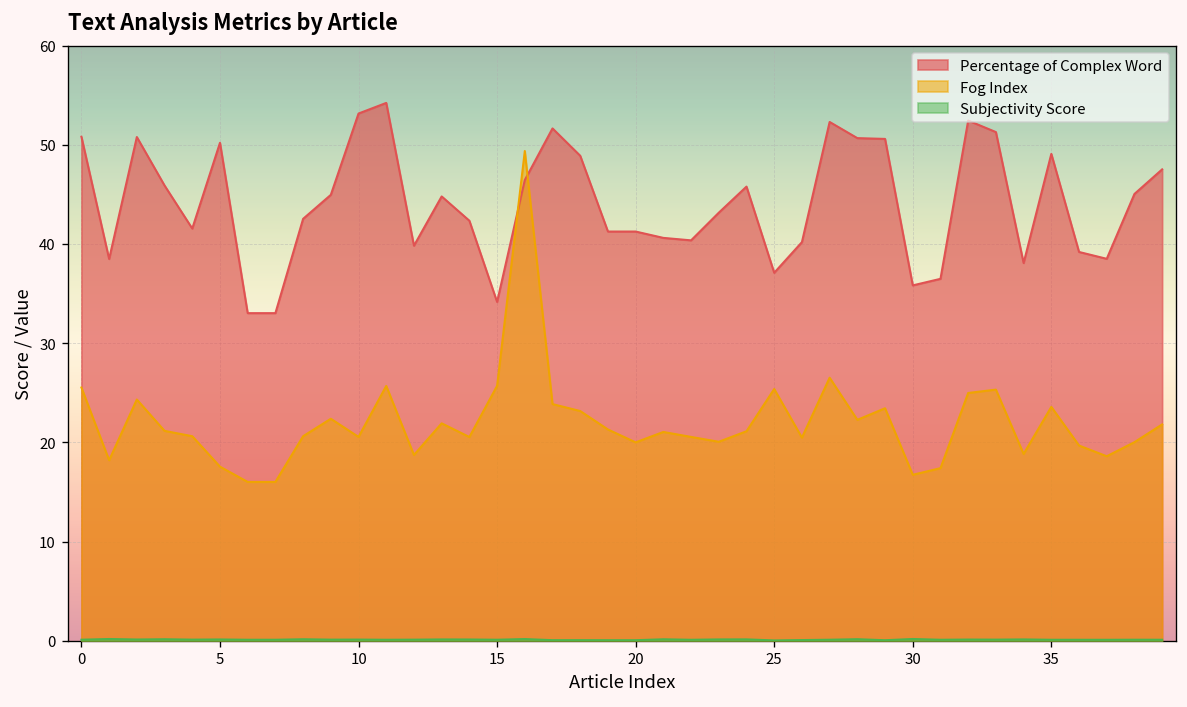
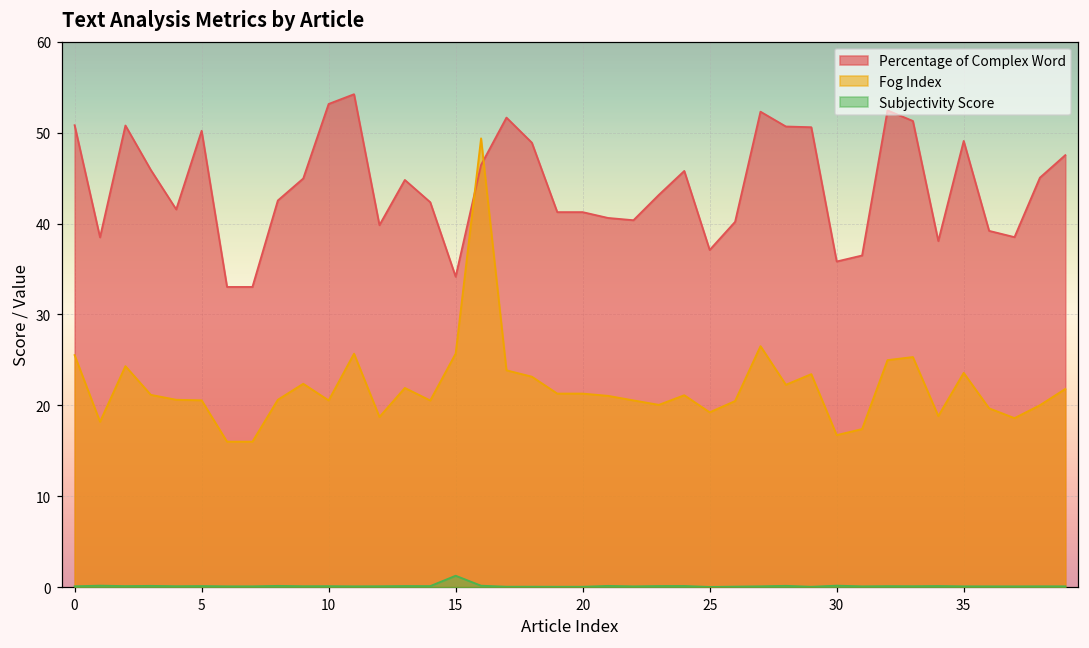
Fog Index, 5: 18 -> 21
Subjectivity Score, 15: 0 -> 1
Fog Index, 20: 20 -> 21
Fog Index, 25: 25 -> 19
